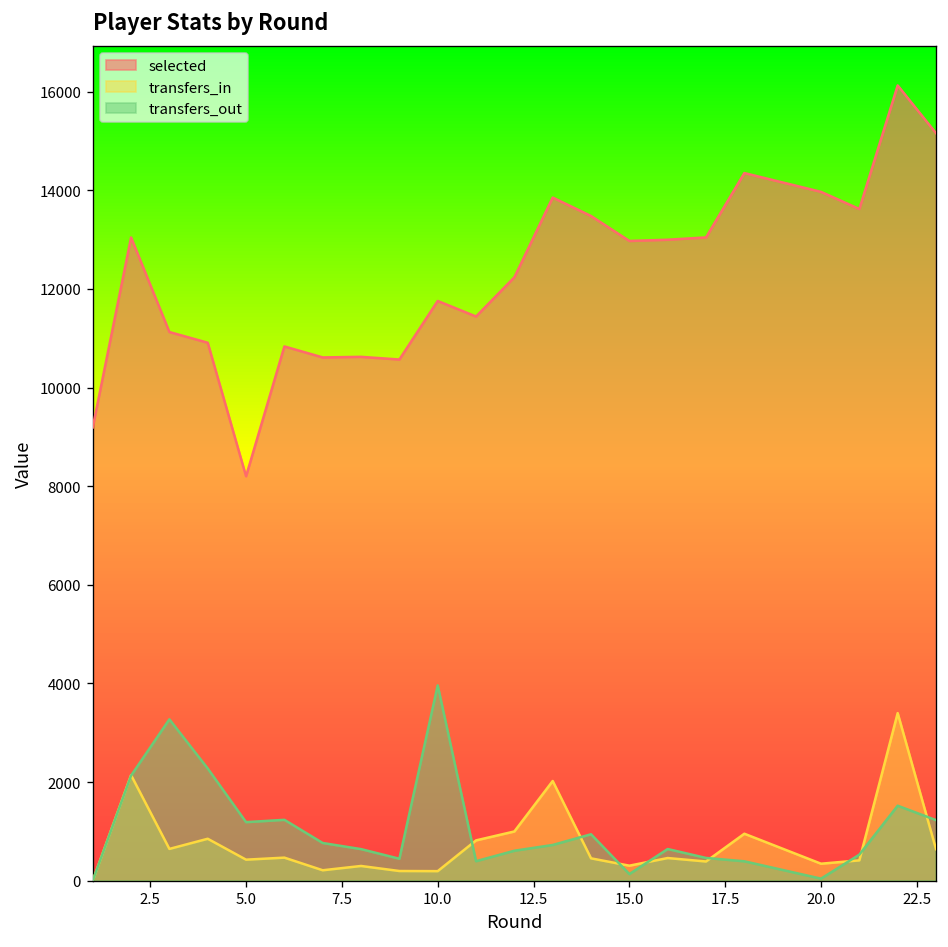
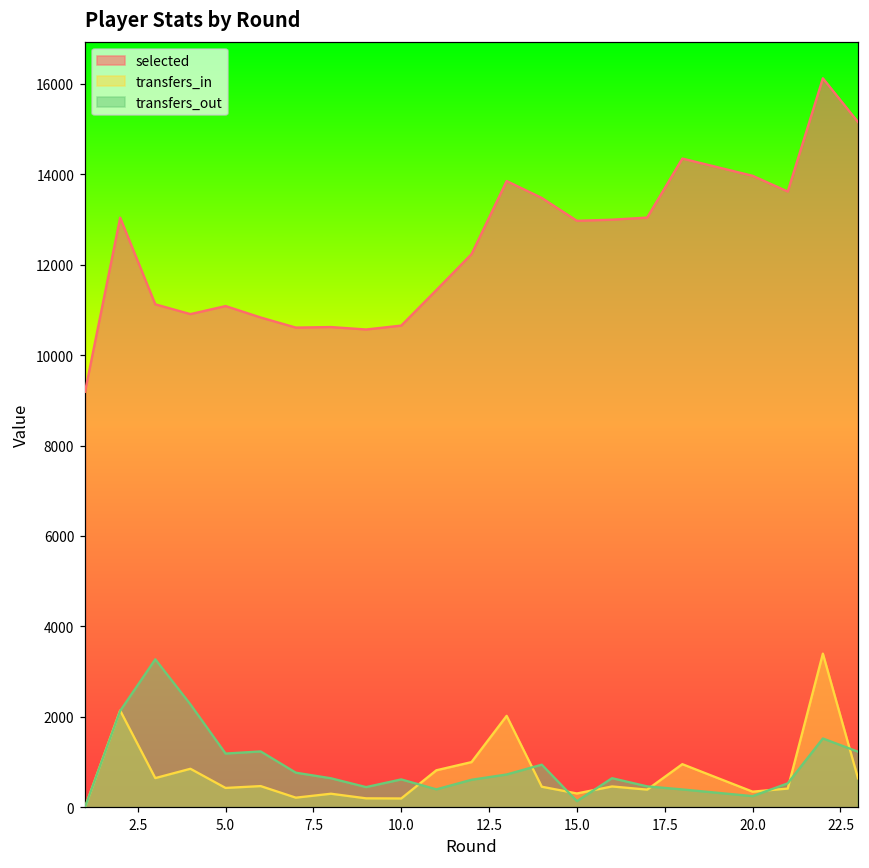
selected, 5.0: 8200 -> 11100
selected, 10.0: 11800 -> 10700
transfers_out, 10.0: 4000 -> 600
transfers_out, 20.0: 0 -> 200
